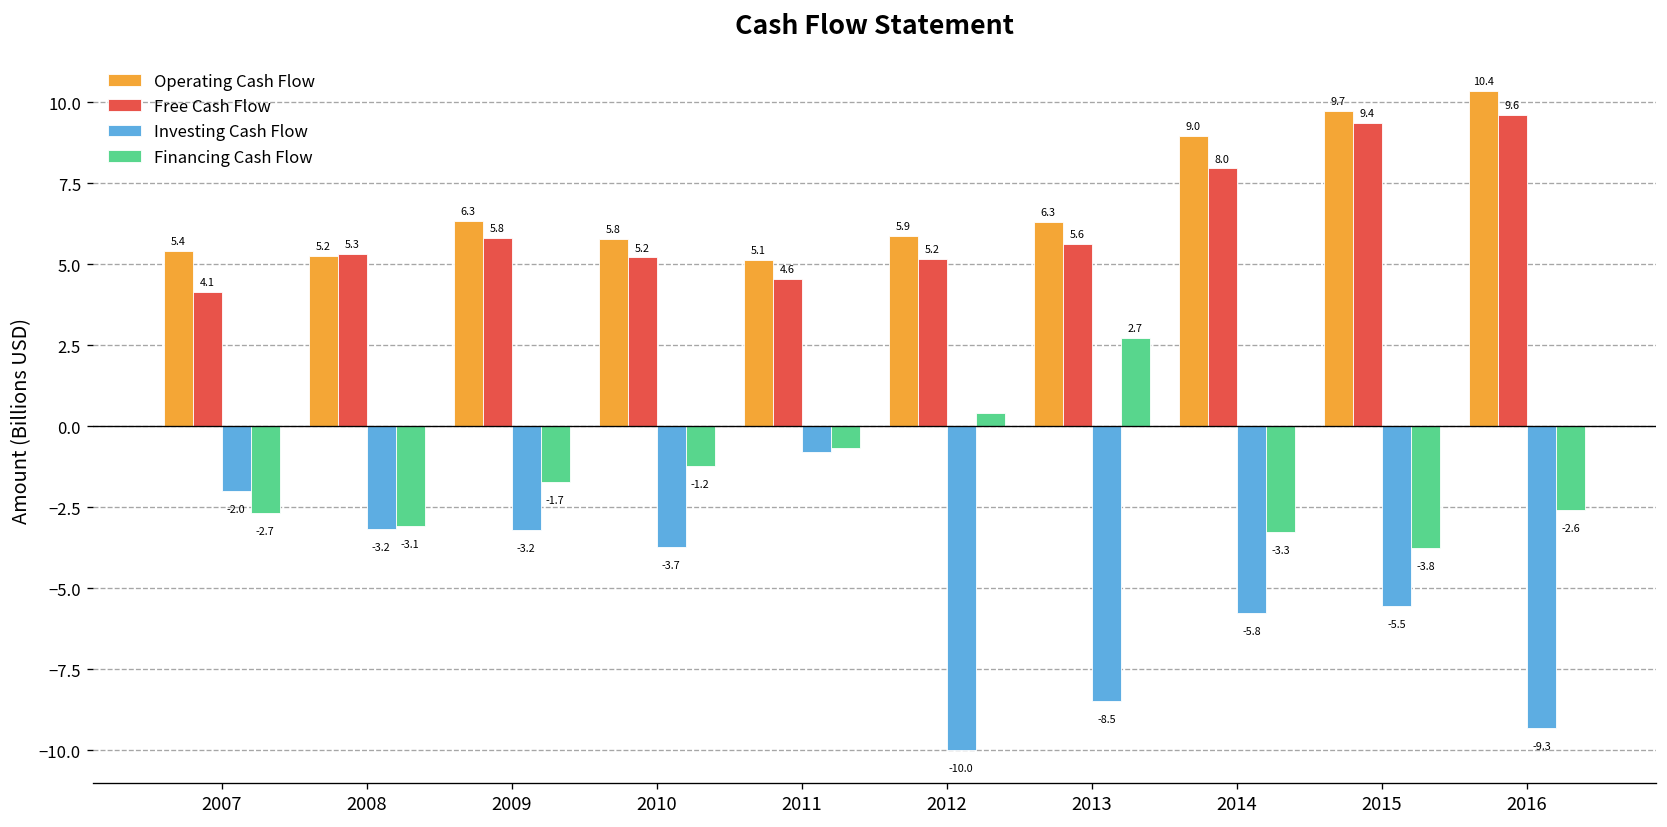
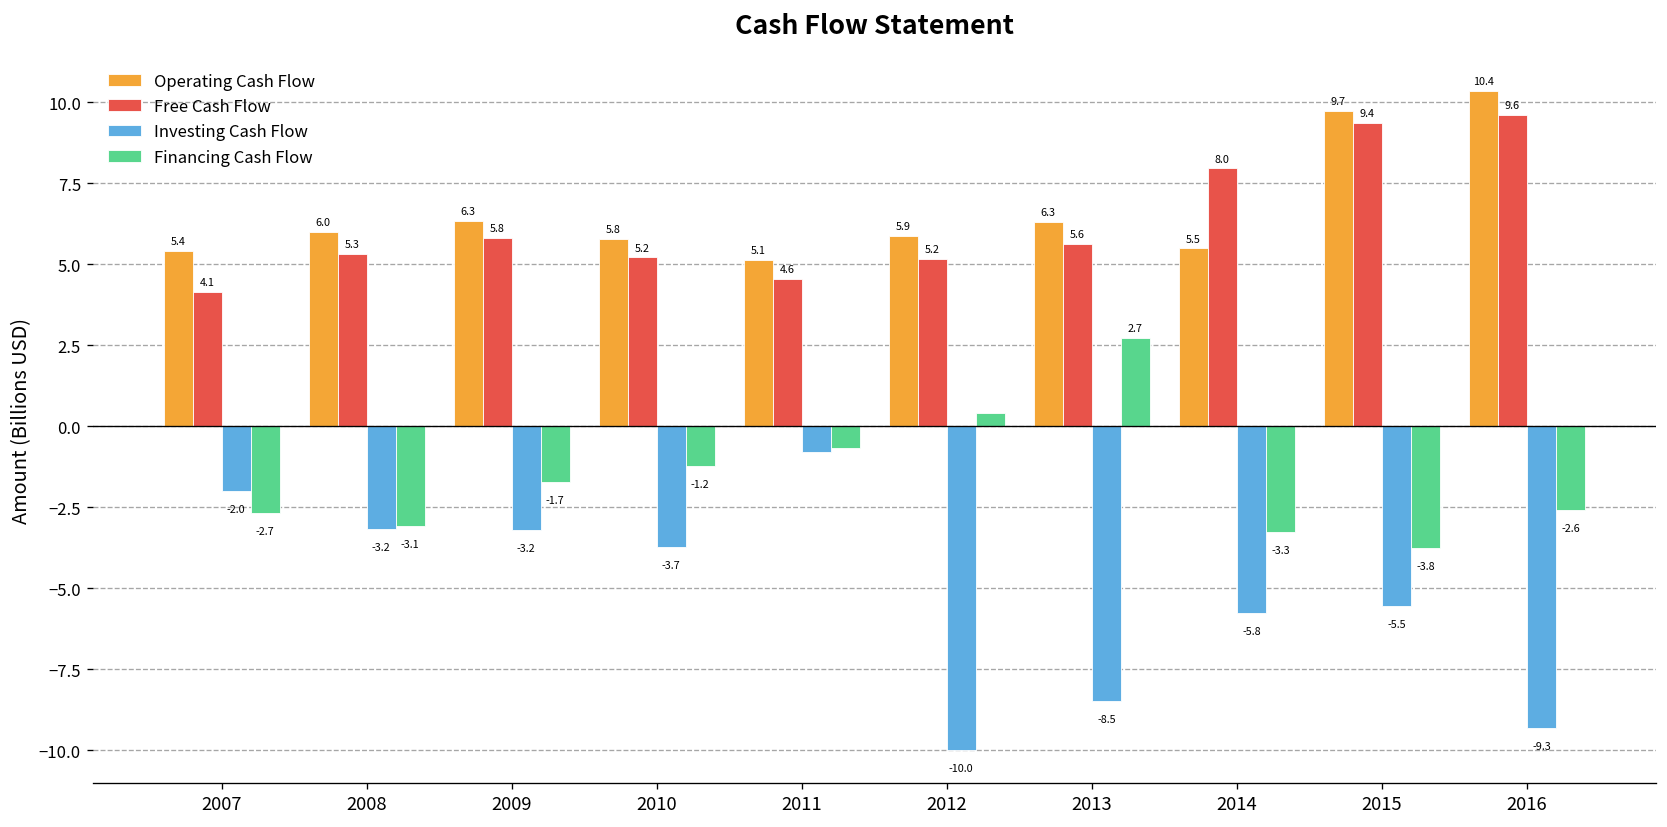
Operating Cash Flow, 2008: 5.2 -> 6.0
Operating Cash Flow, 2014: 9.0 -> 5.5
